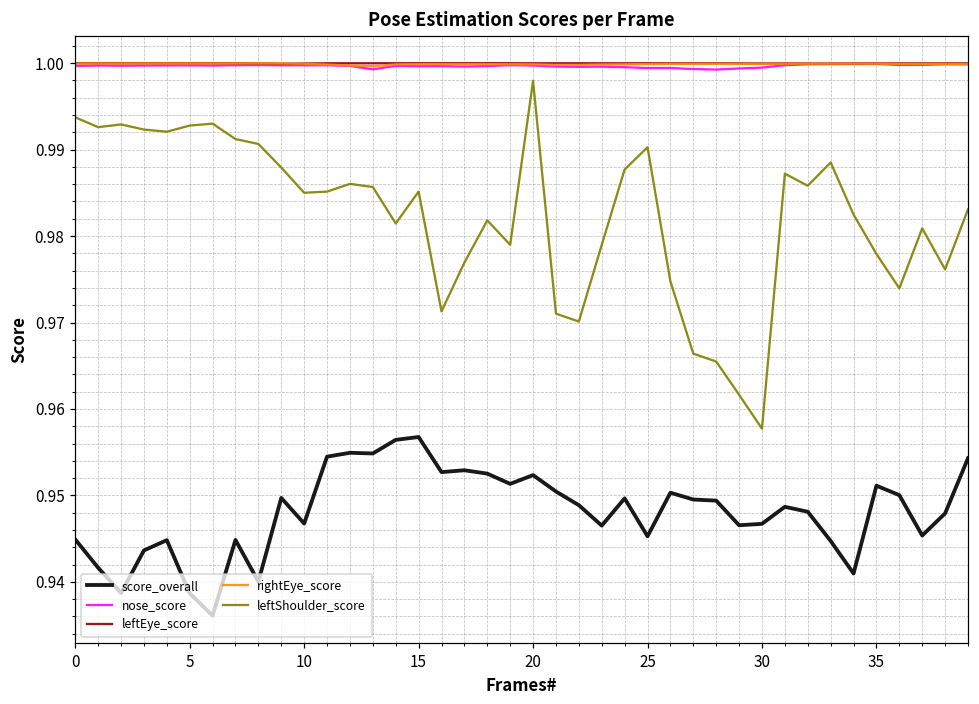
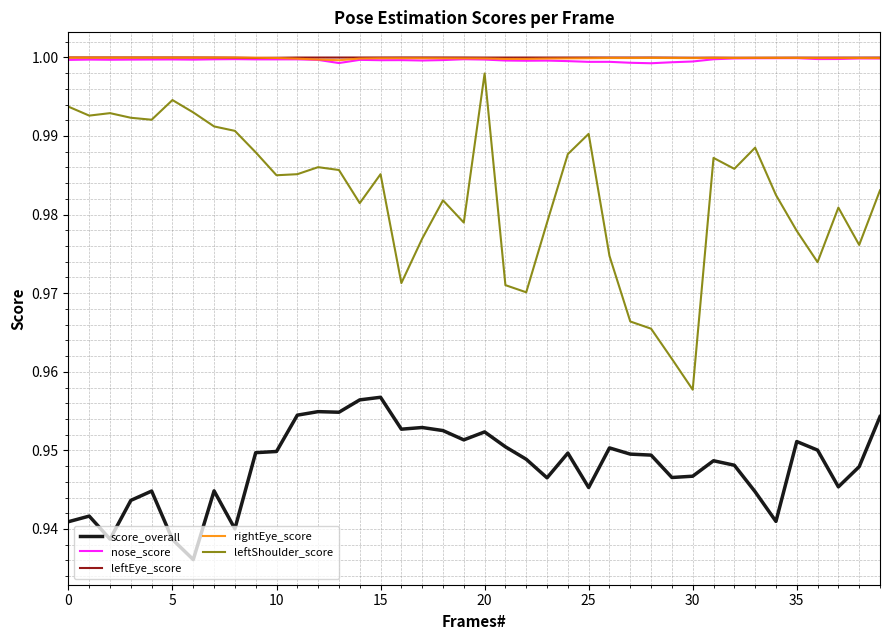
score_overall, 0: 0.945 -> 0.941
leftShoulder_score, 5: 0.993 -> 0.995
score_overall, 10: 0.947 -> 0.950
